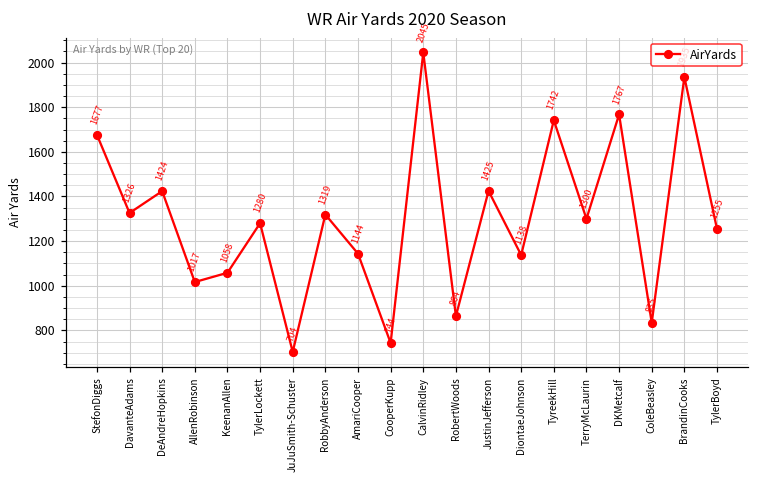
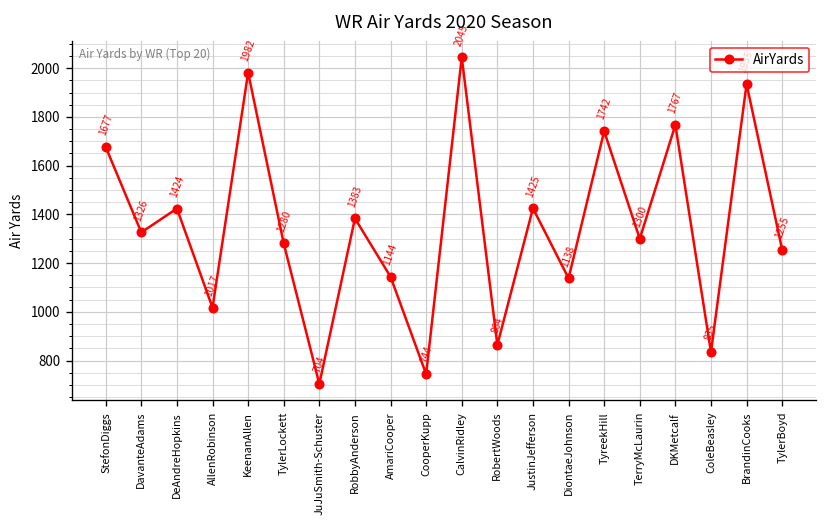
KeenanAllen: 1058 -> 1982
RobbyAnderson: 1319 -> 1383
